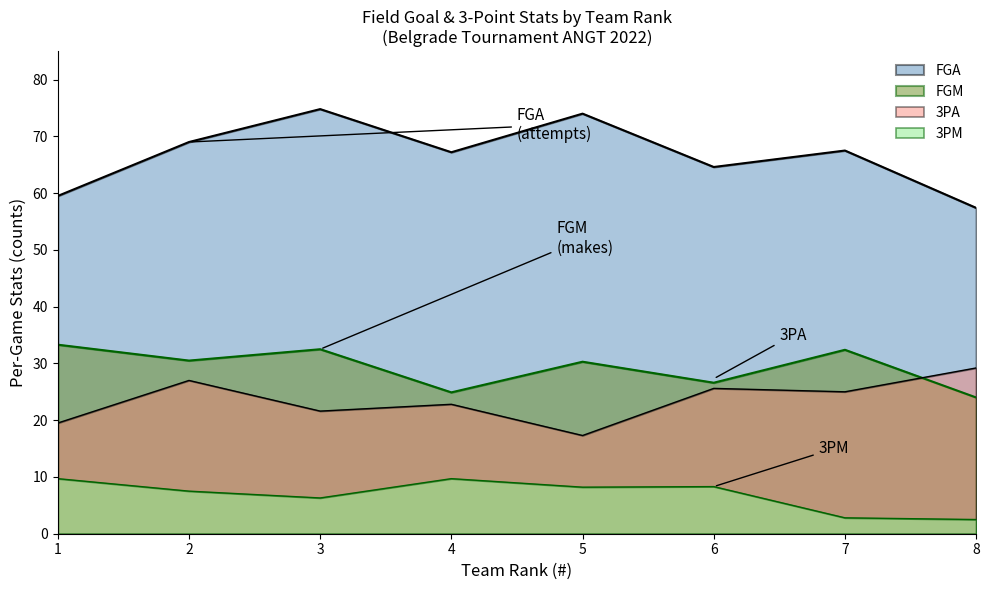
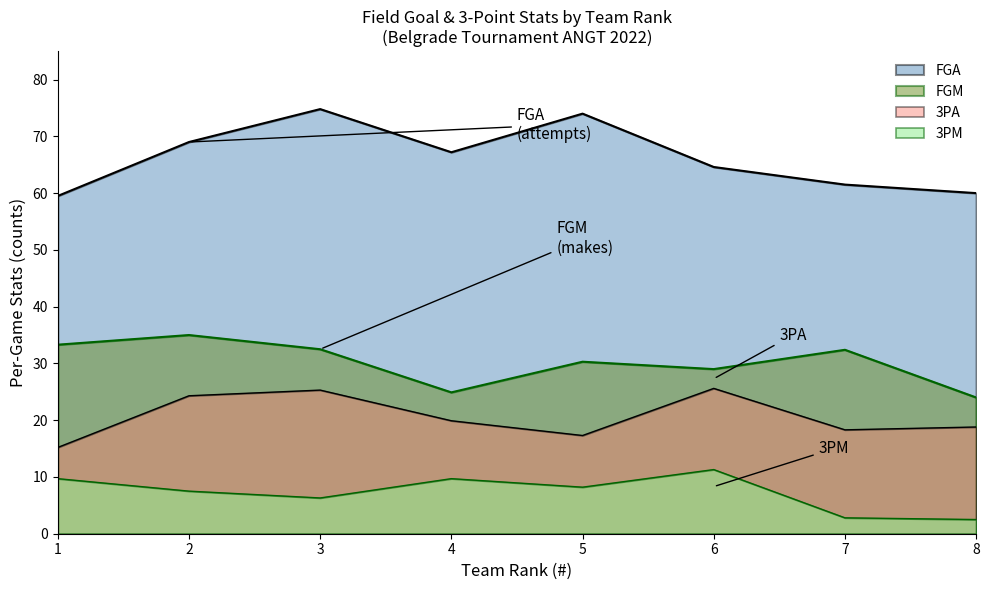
3PA, 1: 20 -> 15
FGM, 2: 31 -> 35
3PA, 2: 27 -> 24
3PA, 3: 22 -> 25
3PA, 4: 23 -> 20
FGM, 6: 27 -> 29
3PM, 6: 8 -> 11
FGA, 7: 68 -> 62
3PA, 7: 25 -> 18
FGA, 8: 57 -> 60
3PA, 8: 29 -> 19
